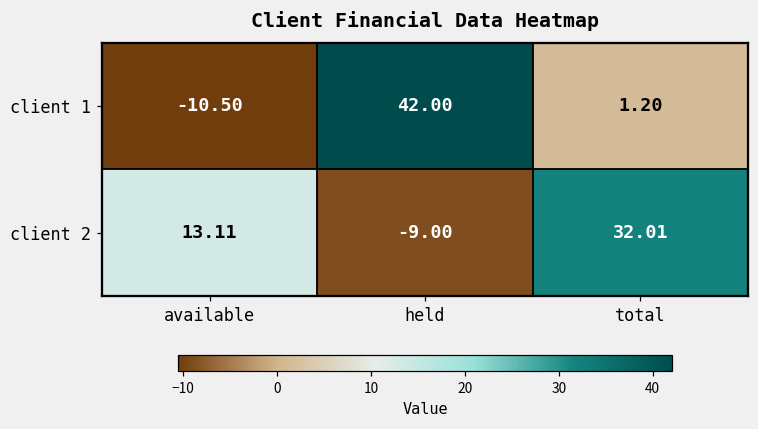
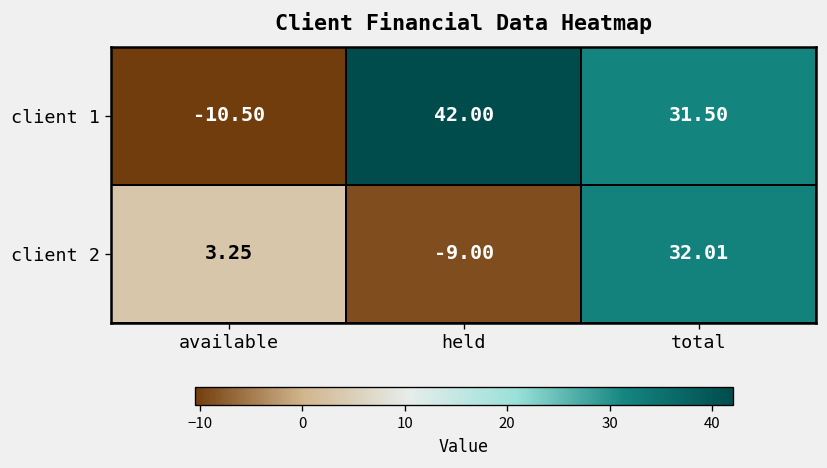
client 1, total: 1.20 -> 31.50
client 2, available: 13.11 -> 3.25
